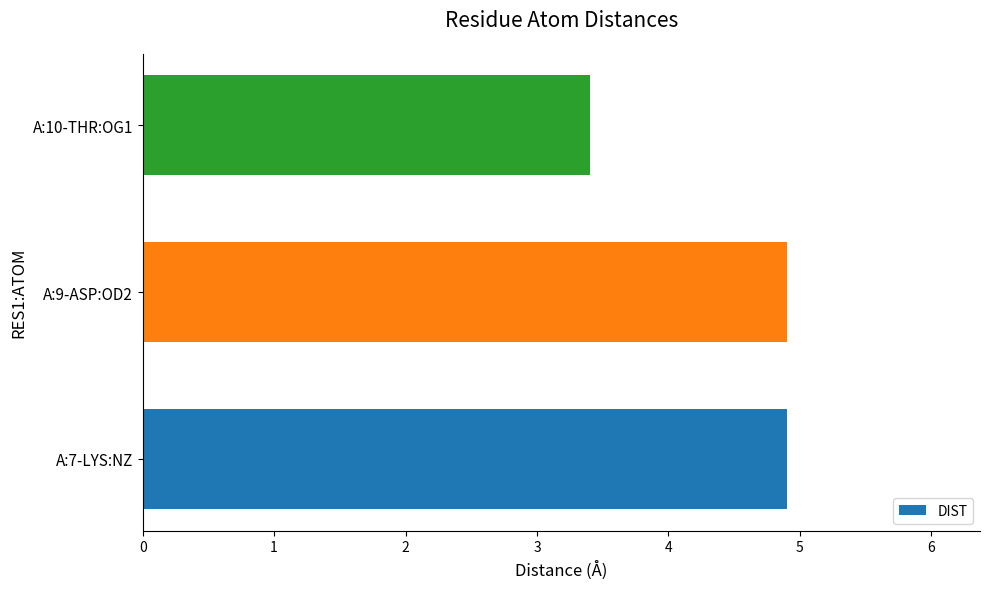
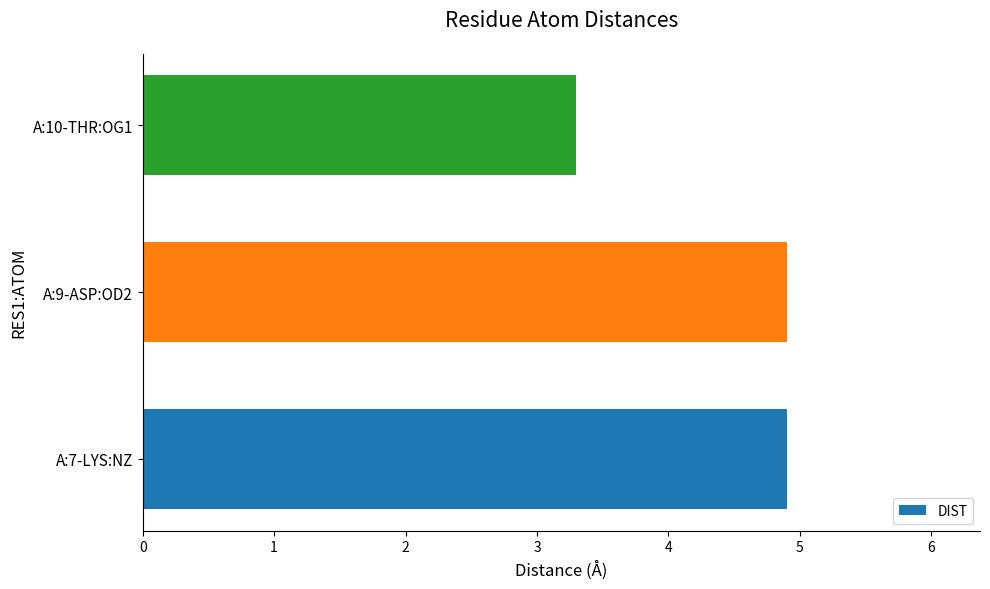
A:10-THR:OG1: 3.4 -> 3.3
